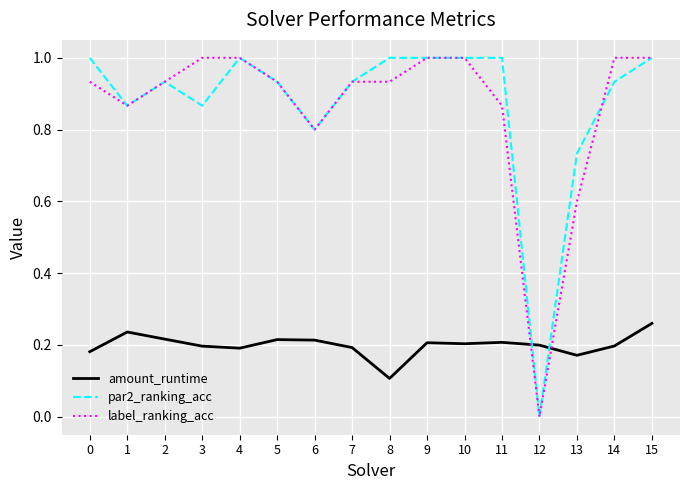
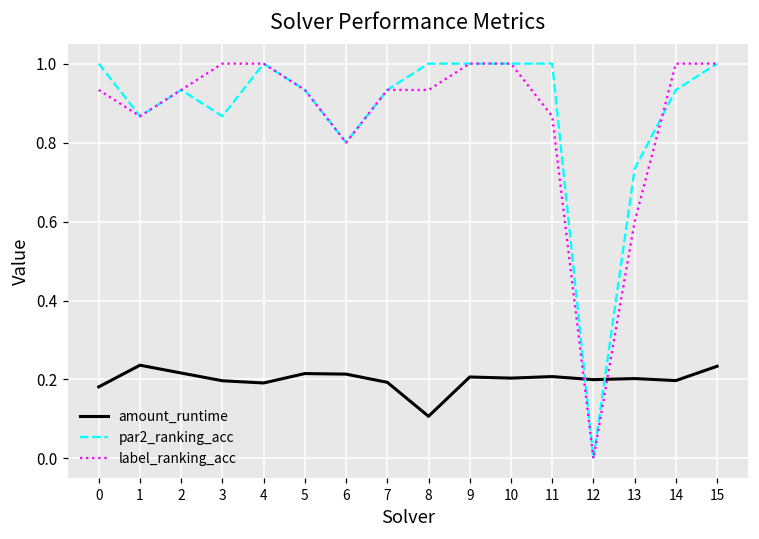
amount_runtime, 13: 0.17 -> 0.20
amount_runtime, 15: 0.26 -> 0.23
